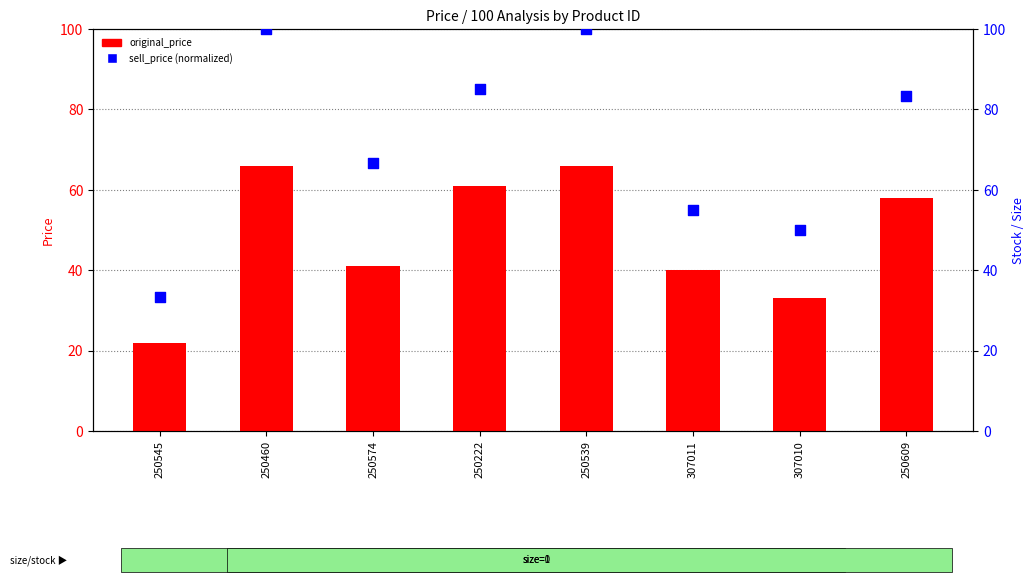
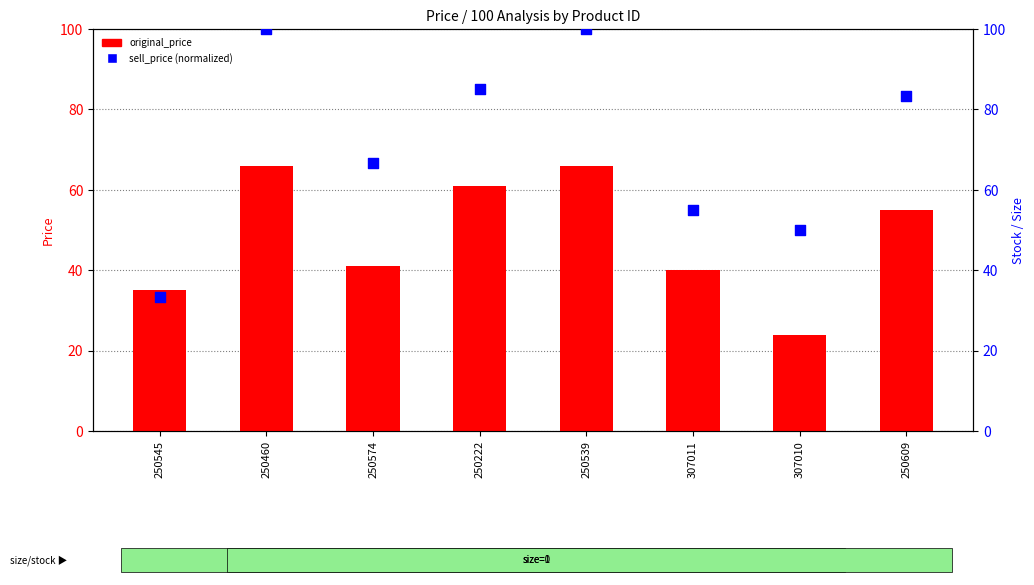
original_price, 250545: 22 -> 35
original_price, 307010: 33 -> 24
original_price, 250609: 58 -> 55
